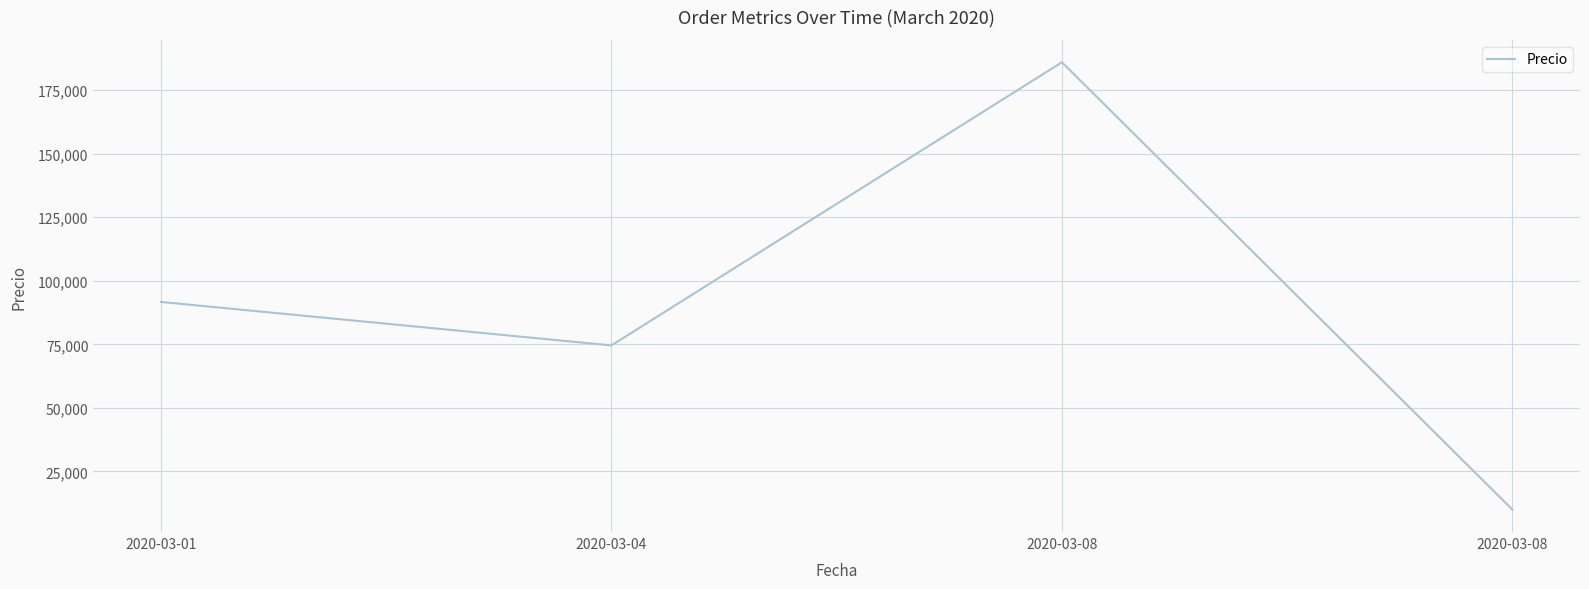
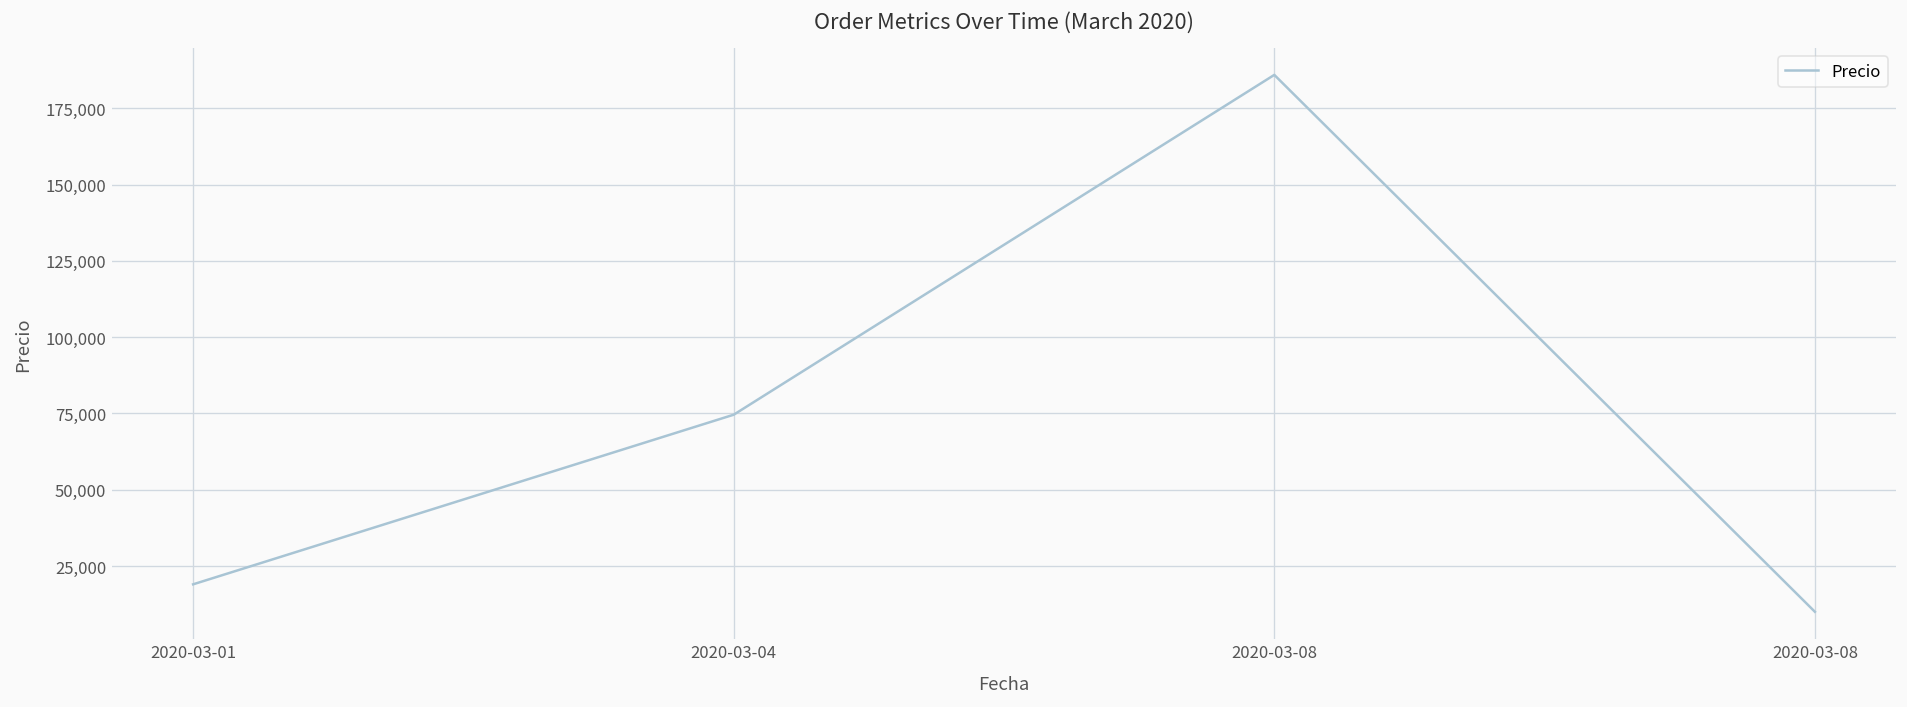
2020-03-01: 92,000 -> 19,000
